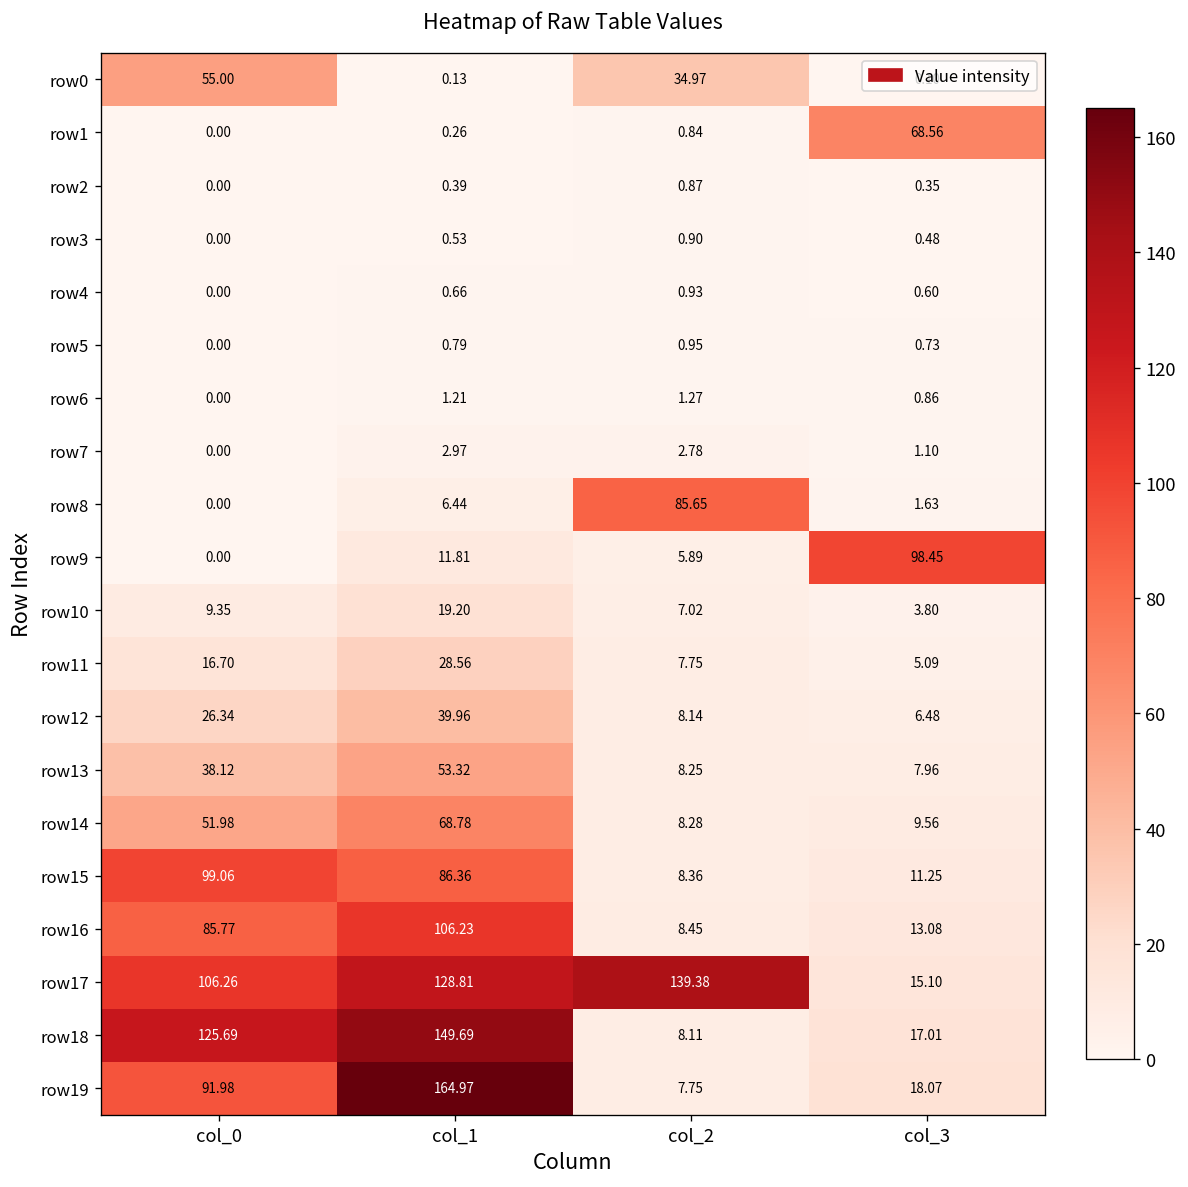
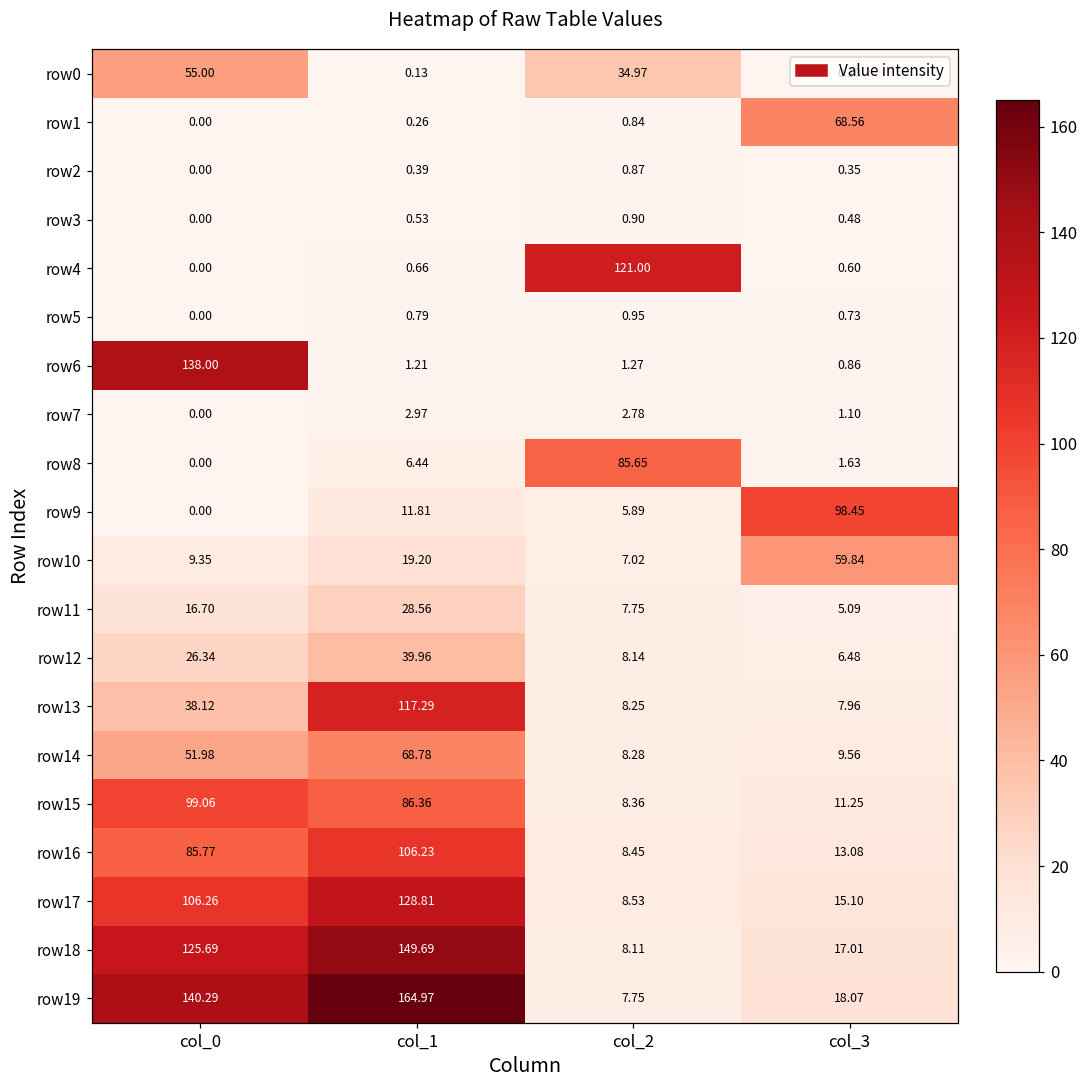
row4, col_2: 0.93 -> 121.00
row6, col_0: 0.00 -> 138.00
row10, col_3: 3.80 -> 59.84
row13, col_1: 53.32 -> 117.29
row17, col_2: 139.38 -> 8.53
row19, col_0: 91.98 -> 140.29
